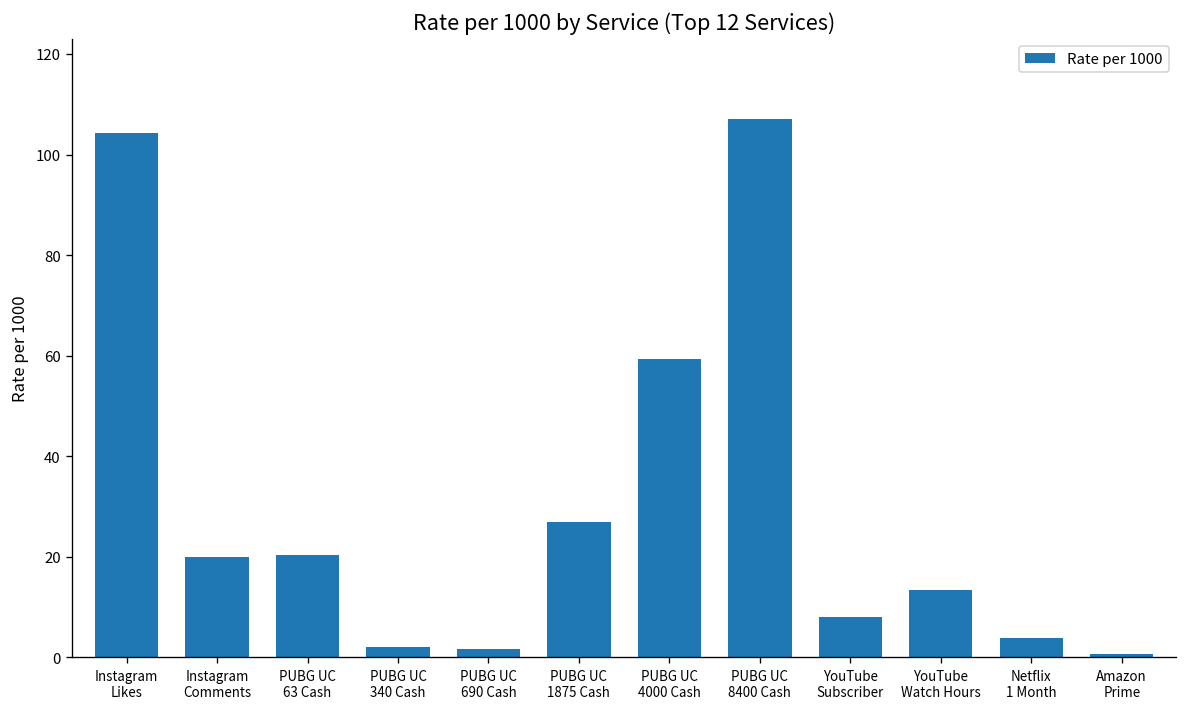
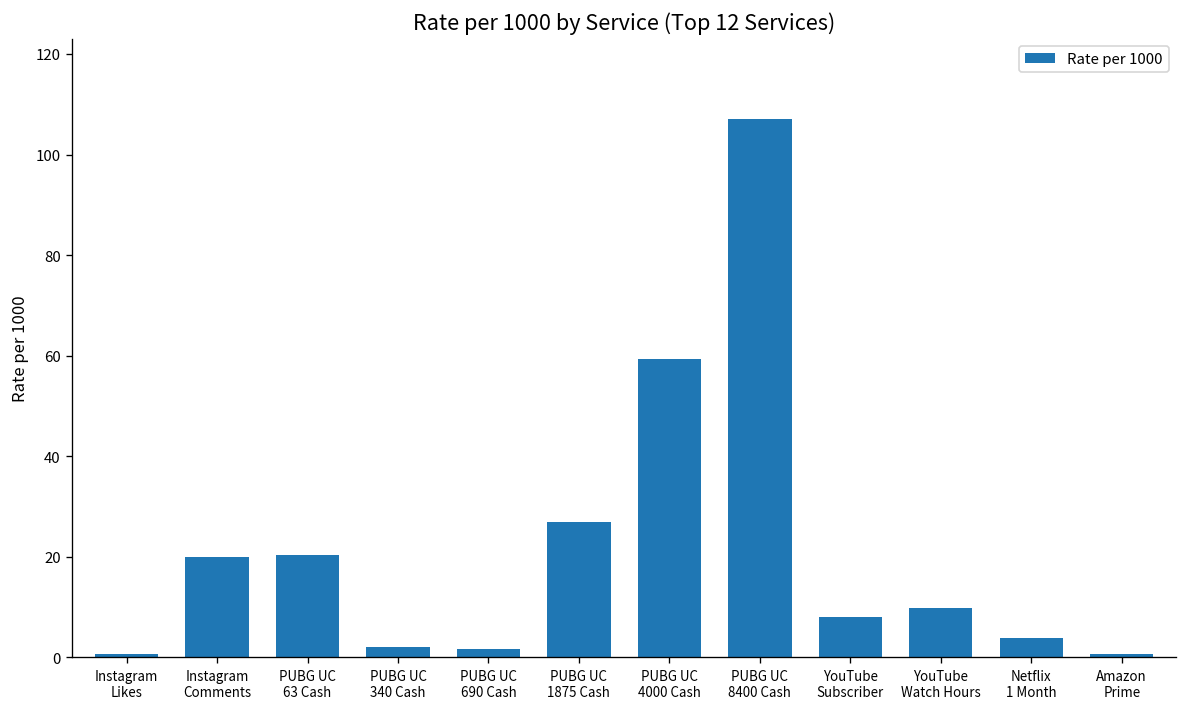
Instagram Likes: 104 -> 1
YouTube Watch Hours: 14 -> 10
